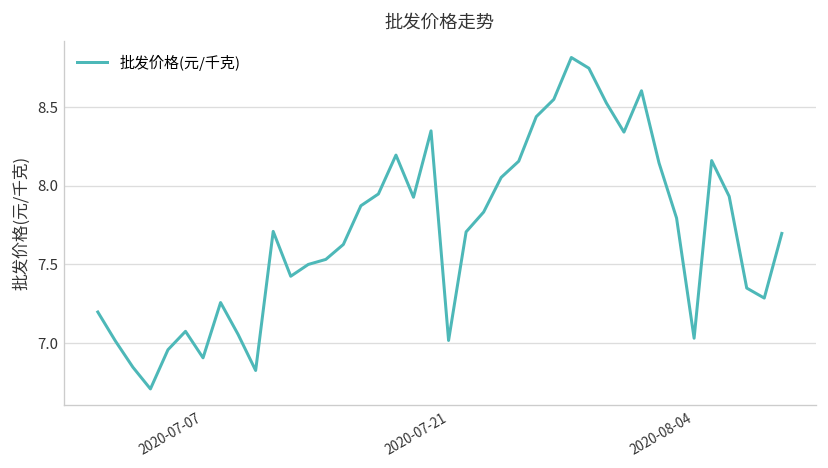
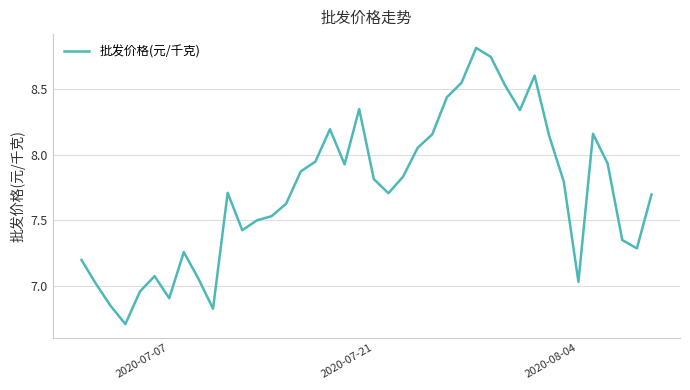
2020-07-21: 7.02 -> 7.82
